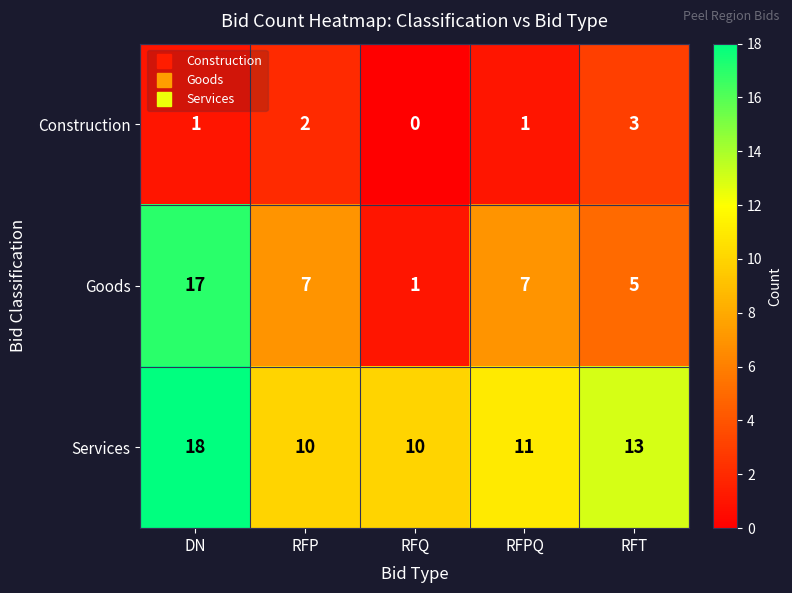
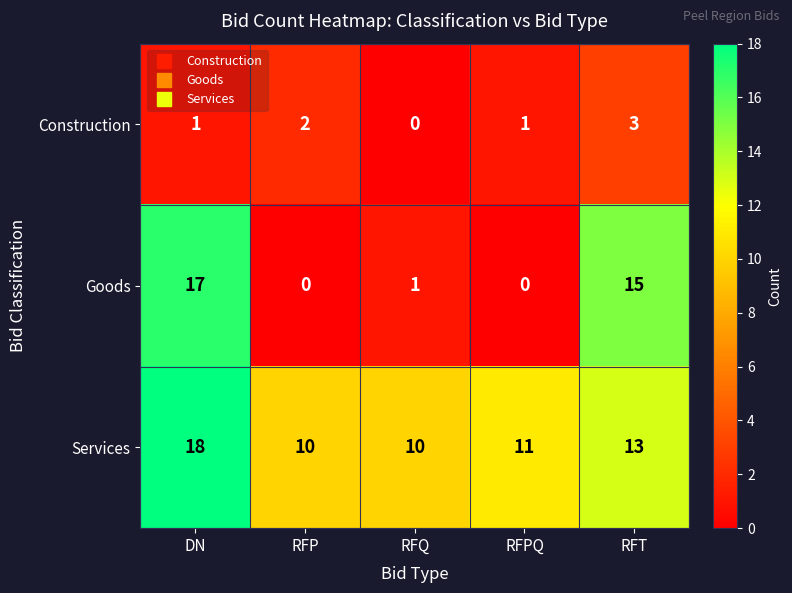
Goods, RFP: 7 -> 0
Goods, RFPQ: 7 -> 0
Goods, RFT: 5 -> 15
